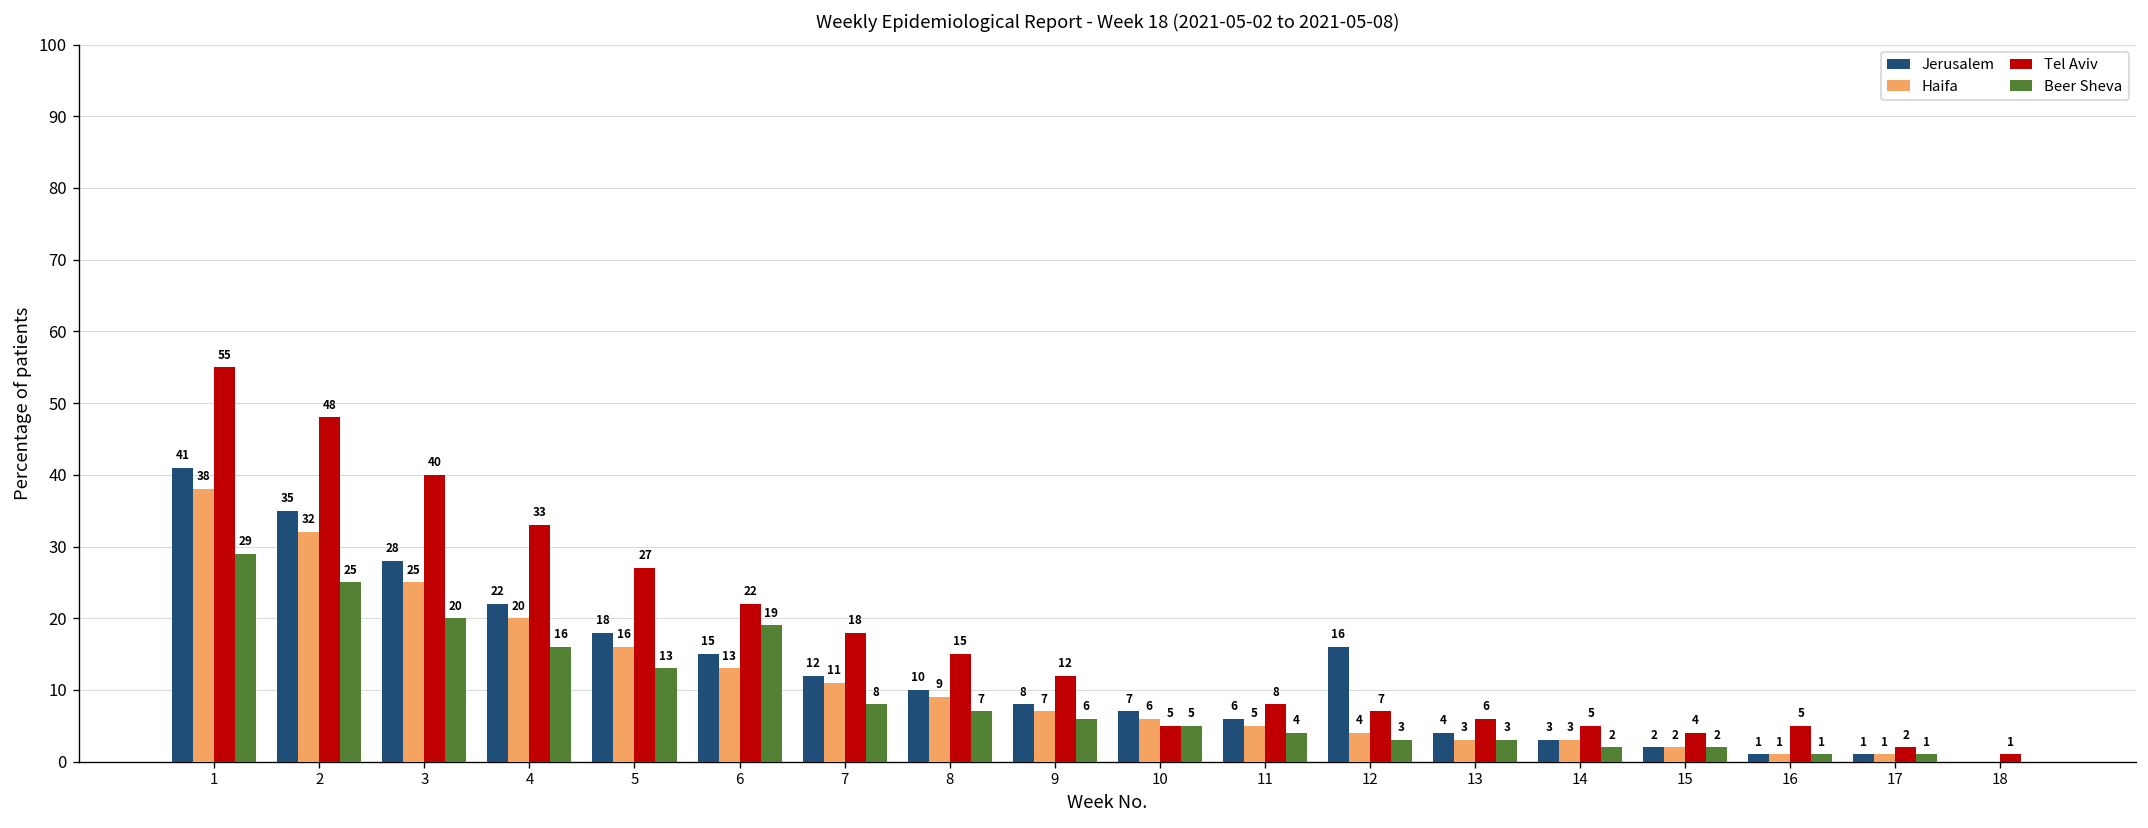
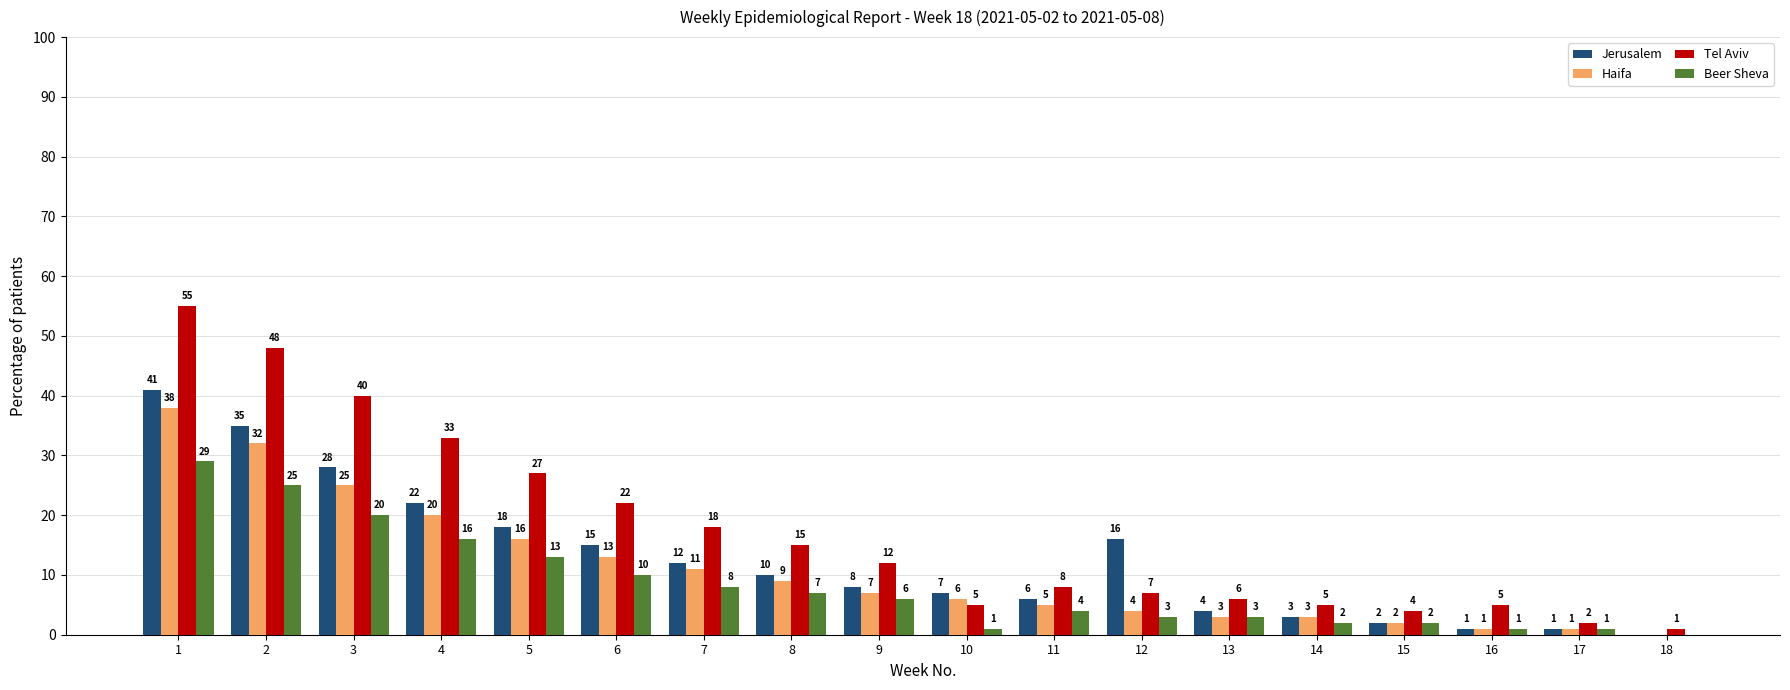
Beer Sheva, 6: 19 -> 10
Beer Sheva, 10: 5 -> 1
